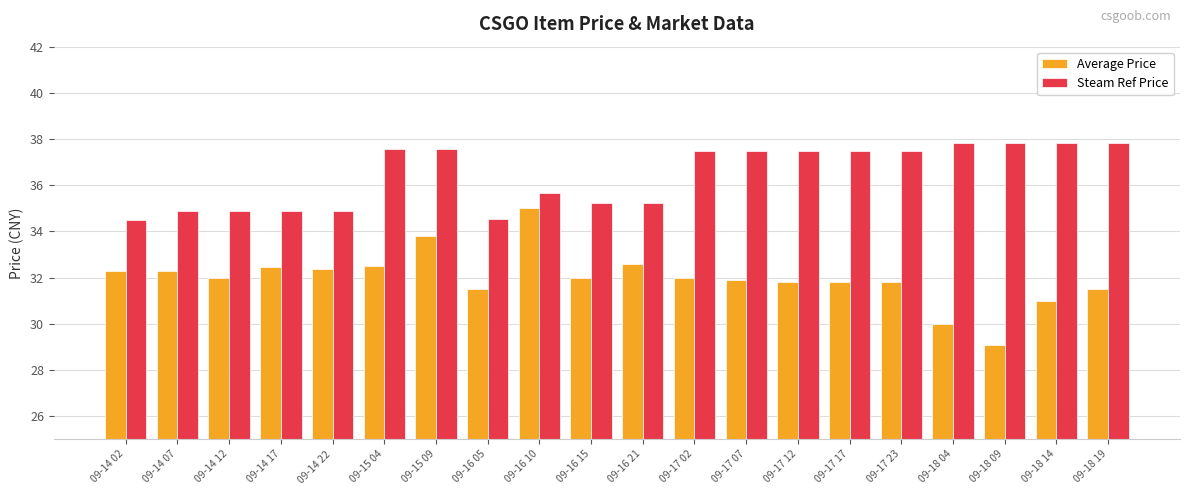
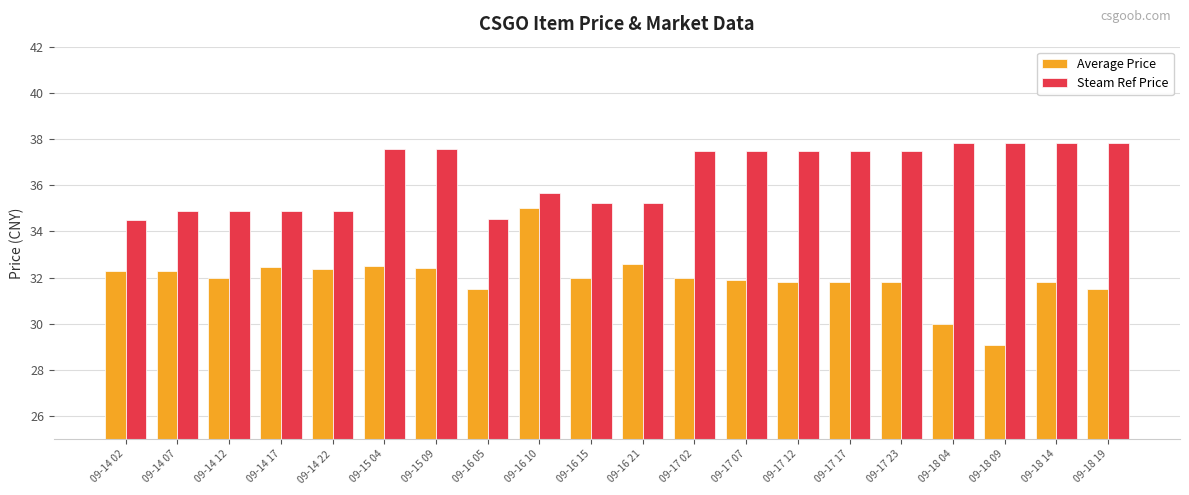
Average Price, 09-15 09: 33.8 -> 32.4
Average Price, 09-18 14: 31.0 -> 31.8
